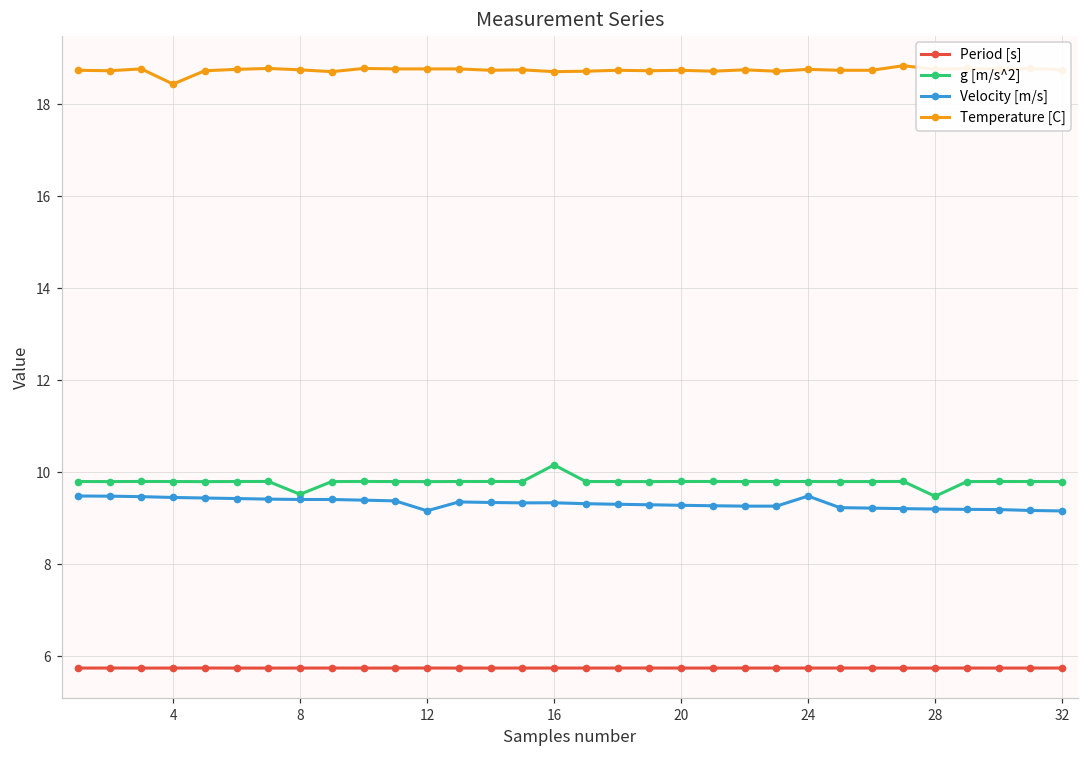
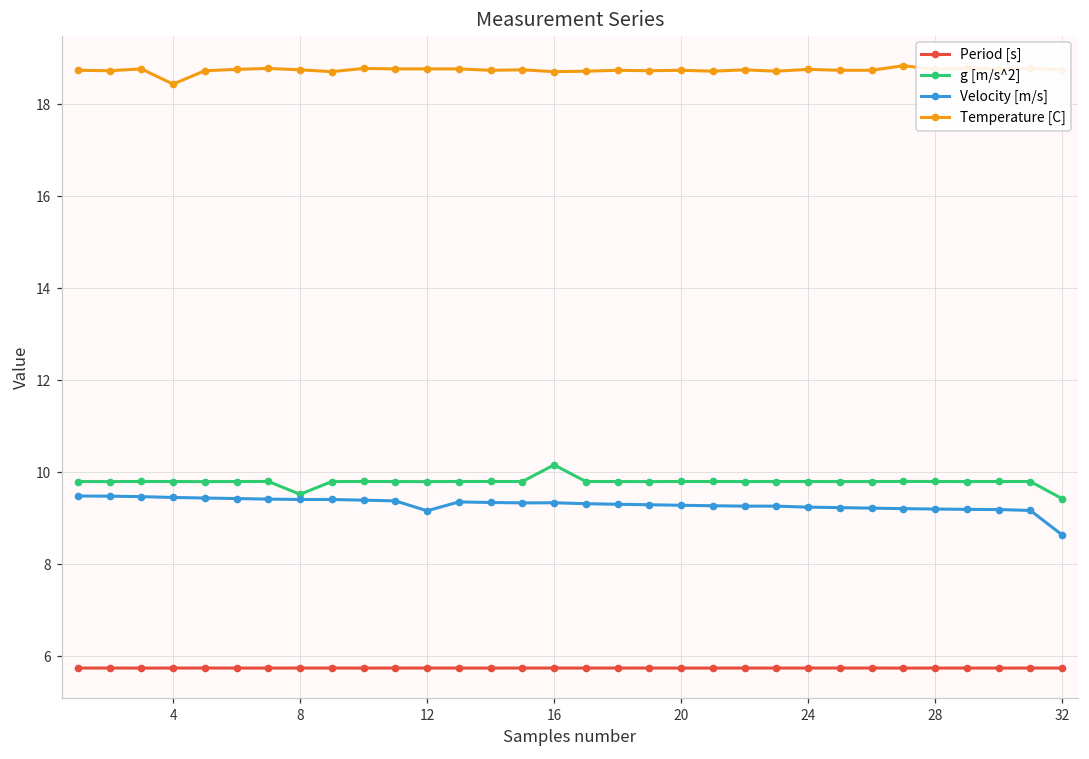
Velocity [m/s], 24: 9.5 -> 9.2
g [m/s^2], 28: 9.5 -> 9.8
g [m/s^2], 32: 9.8 -> 9.4
Velocity [m/s], 32: 9.2 -> 8.6
